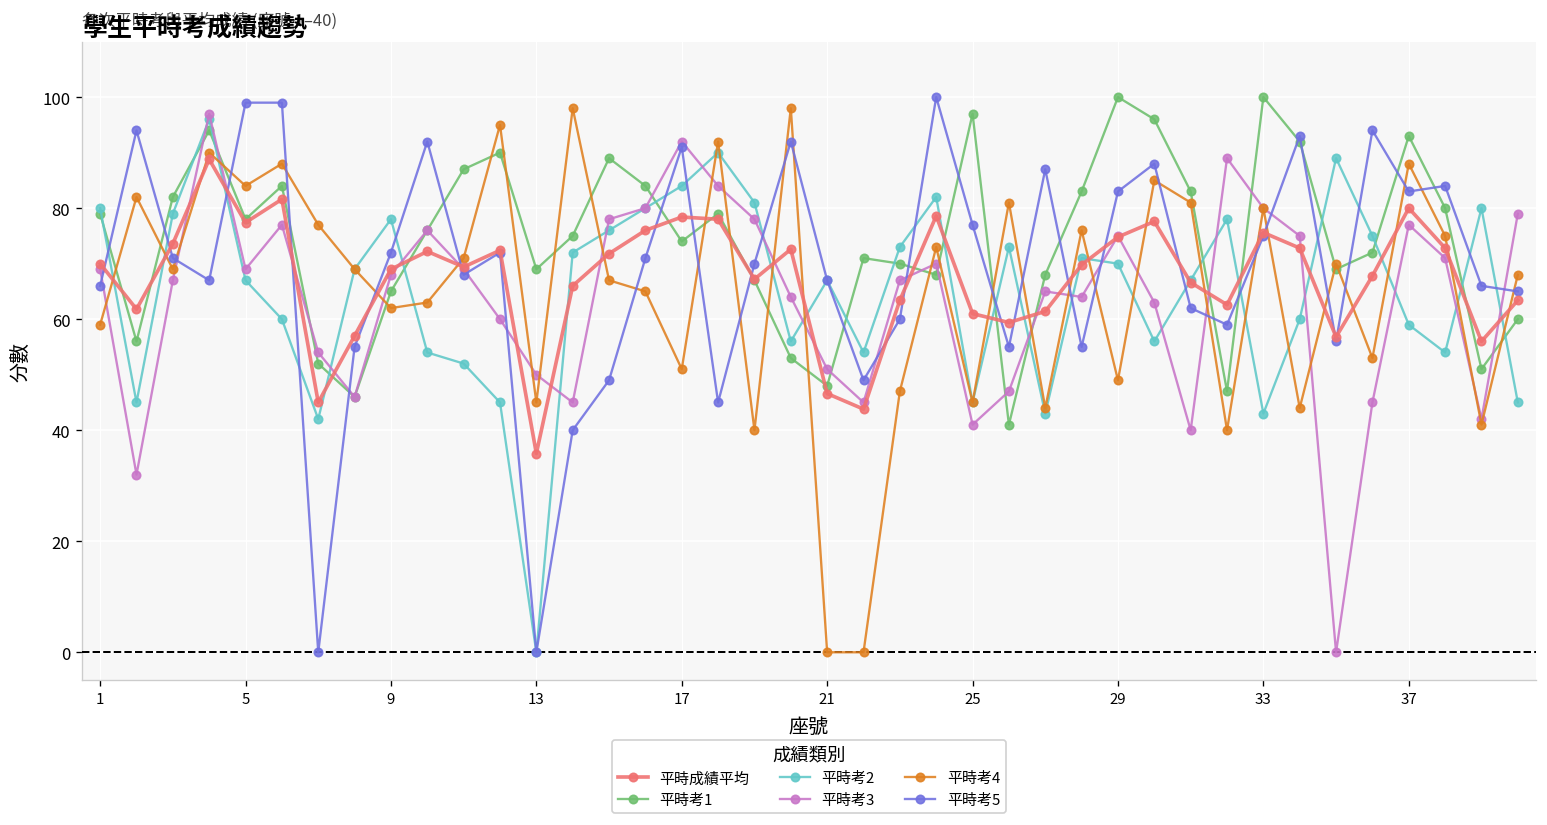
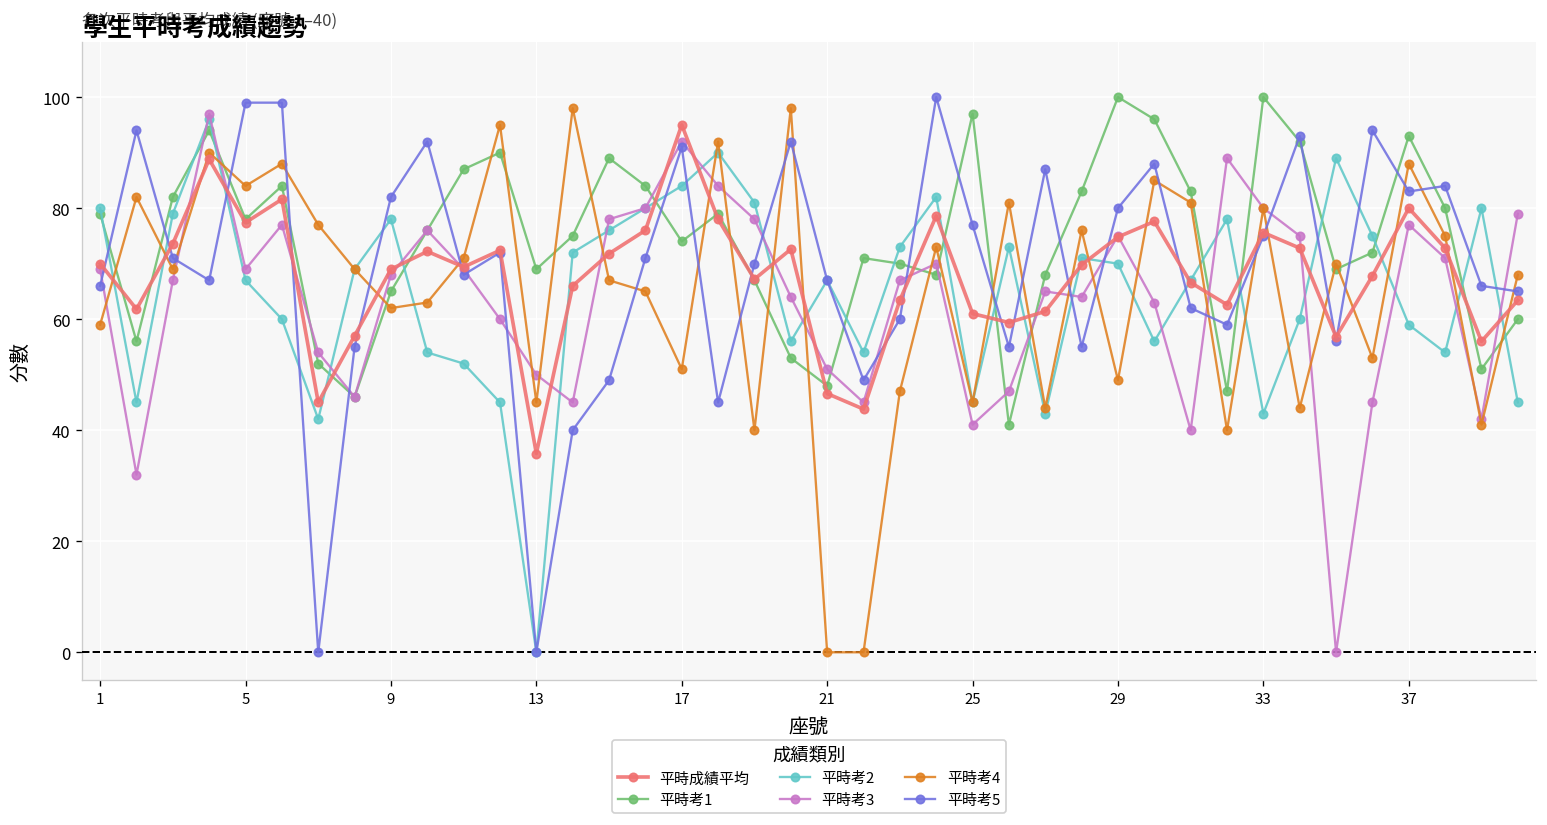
平時考5, 9: 72 -> 82
平時成績平均, 17: 78 -> 95
平時考5, 29: 83 -> 80
